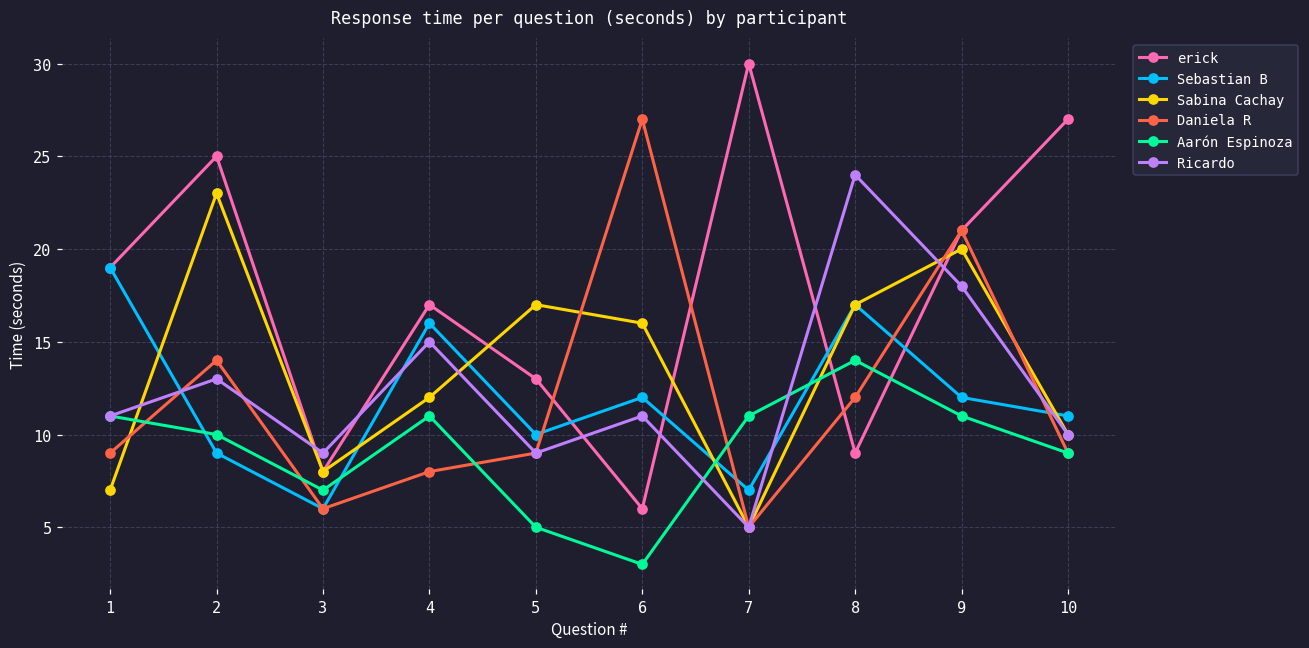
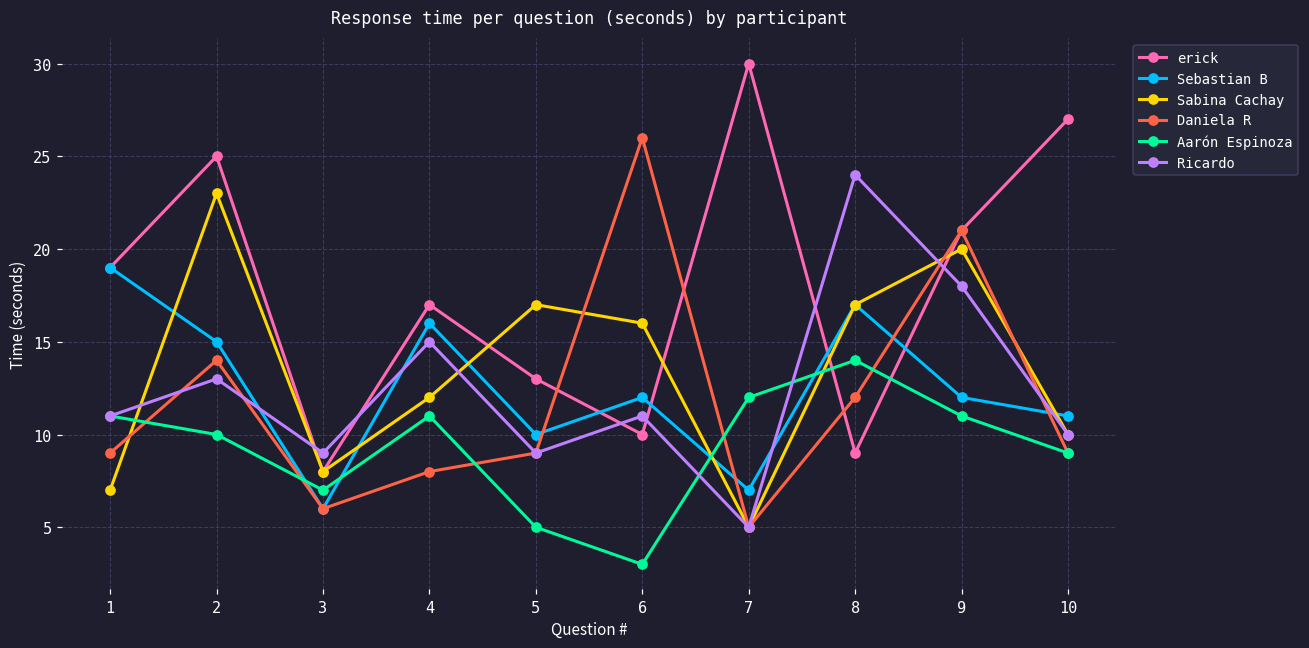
Sebastian B, 2: 9 -> 15
erick, 6: 6 -> 10
Daniela R, 6: 27 -> 26
Aarón Espinoza, 7: 11 -> 12
